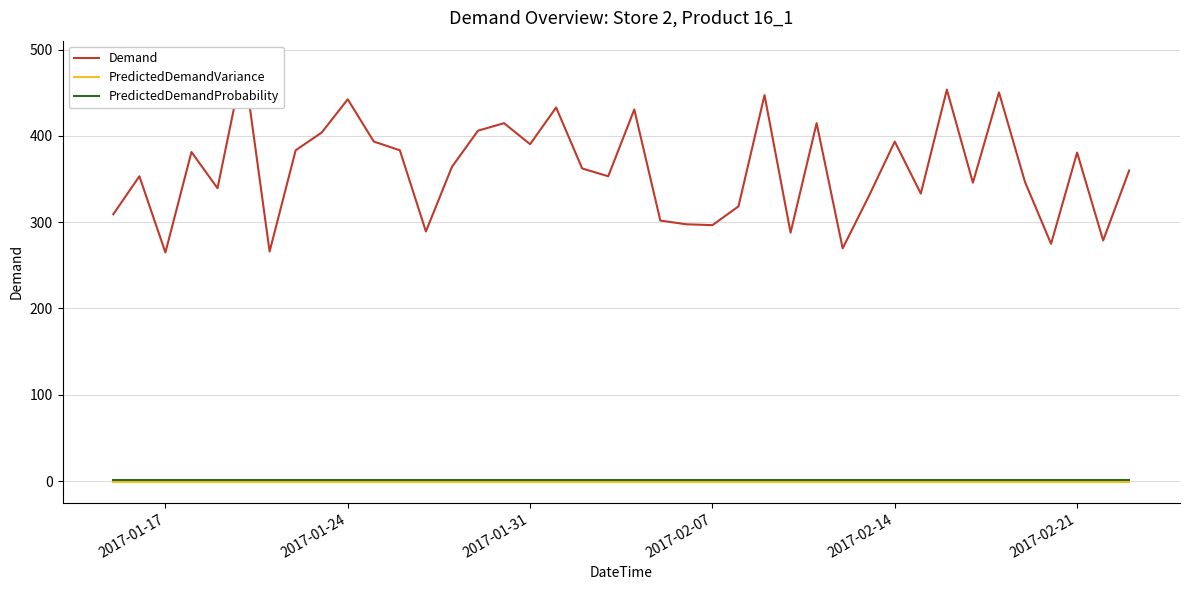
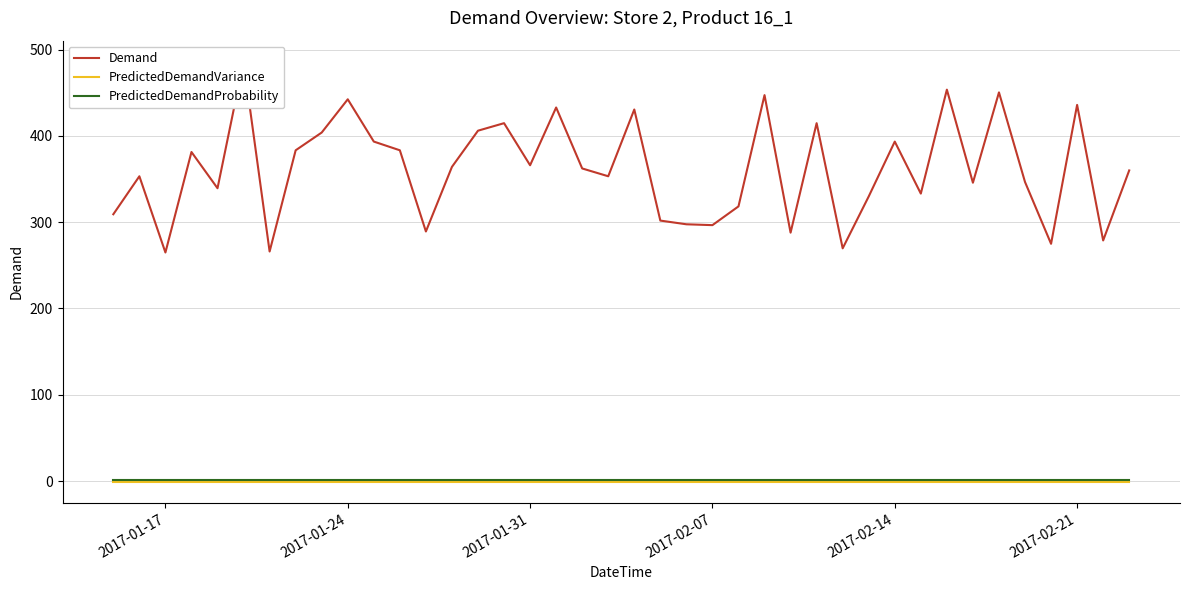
Demand, 2017-01-31: 390 -> 370
Demand, 2017-02-21: 380 -> 440
